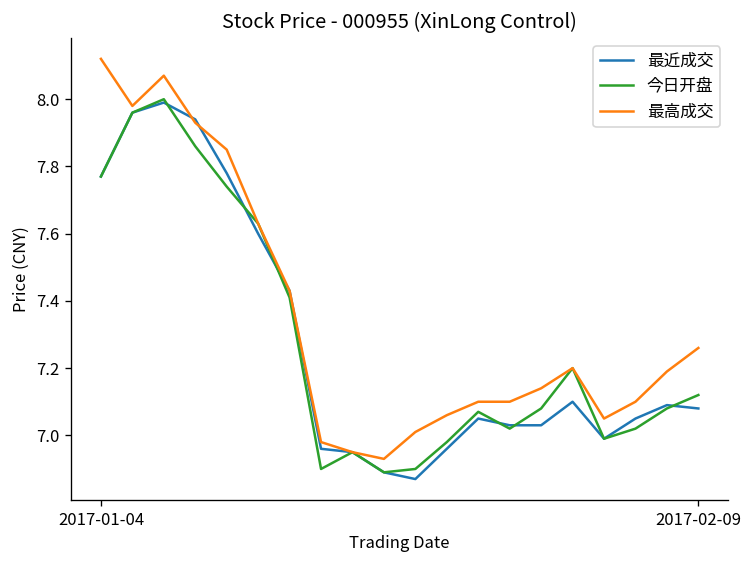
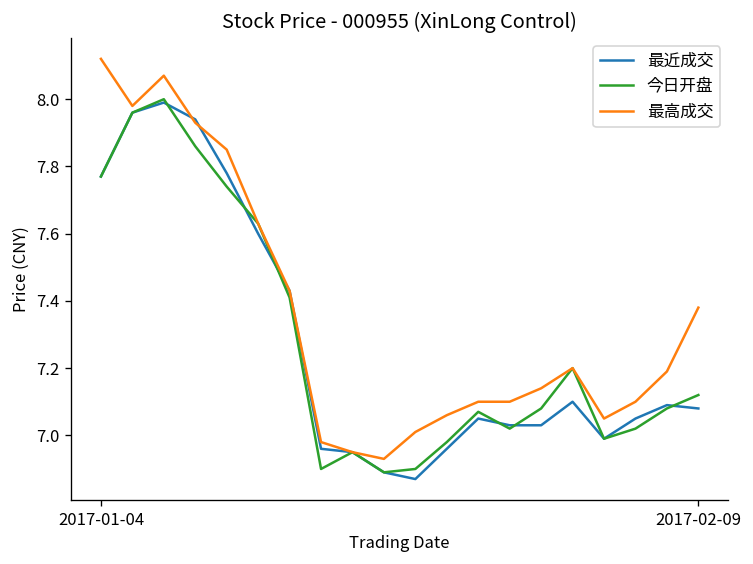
最高成交, 2017-02-09: 7.26 -> 7.38
